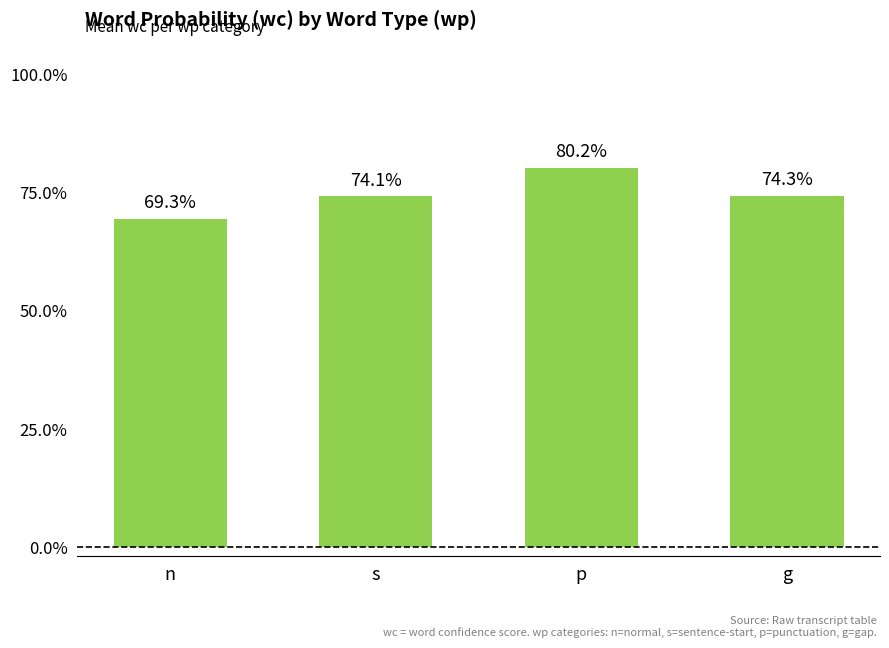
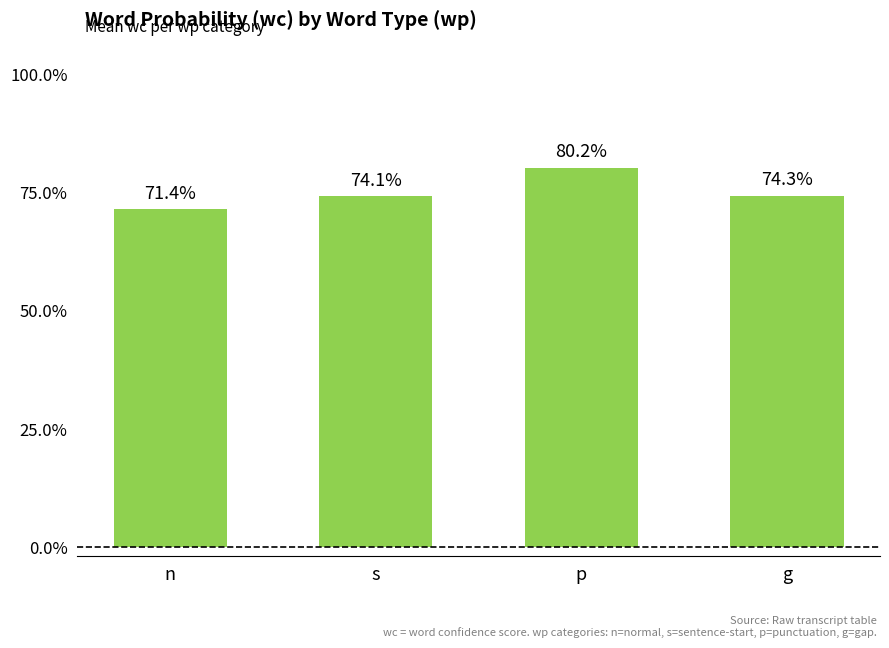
n: 69.3% -> 71.4%
